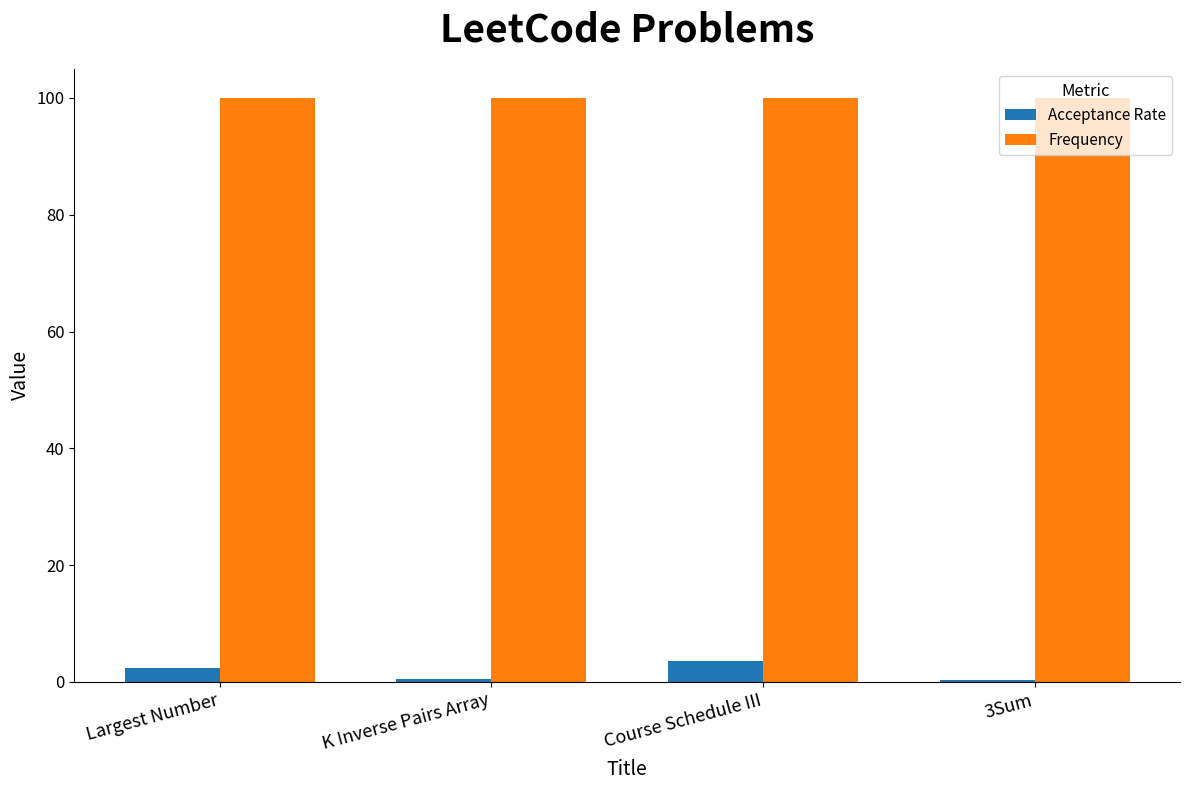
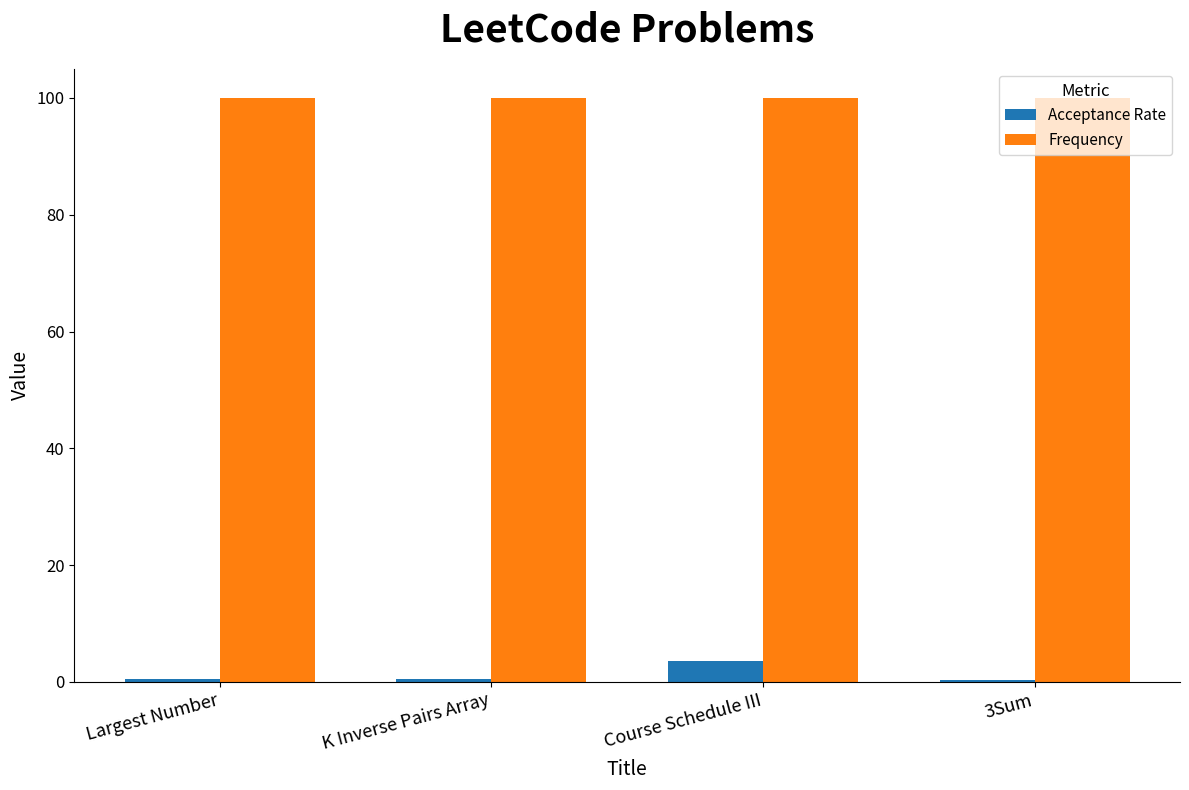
Acceptance Rate, Largest Number: 2 -> 0
